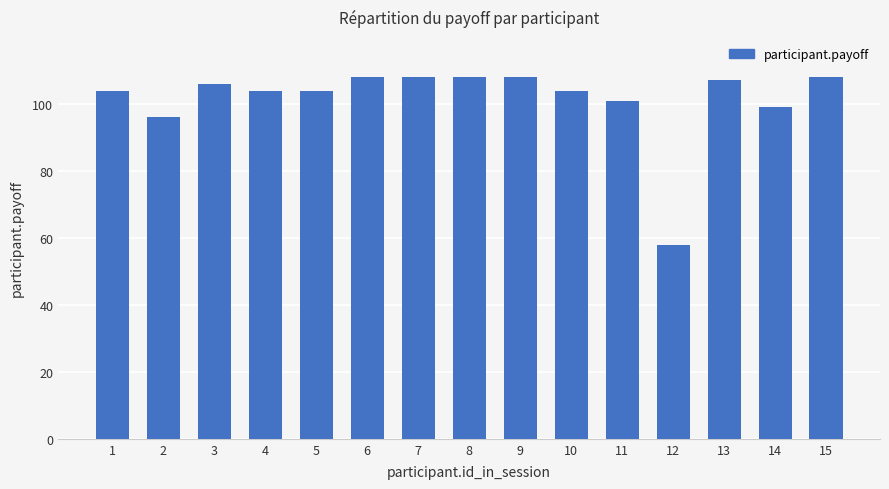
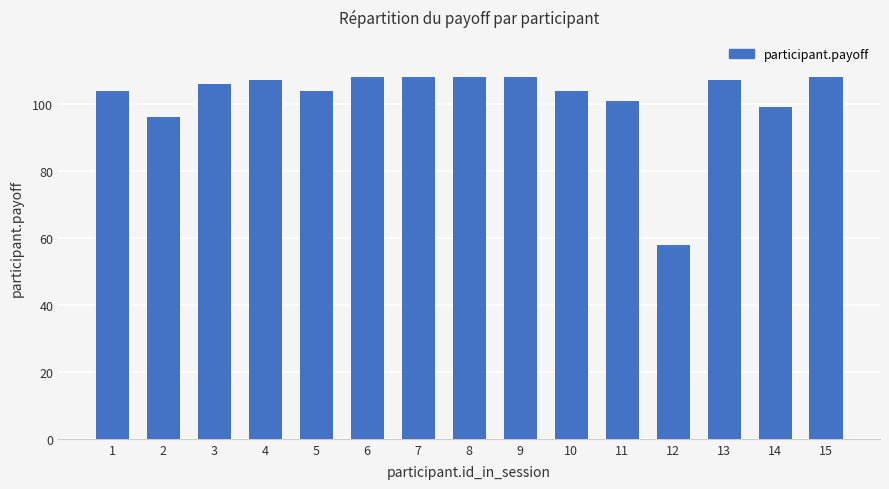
4: 104 -> 107
